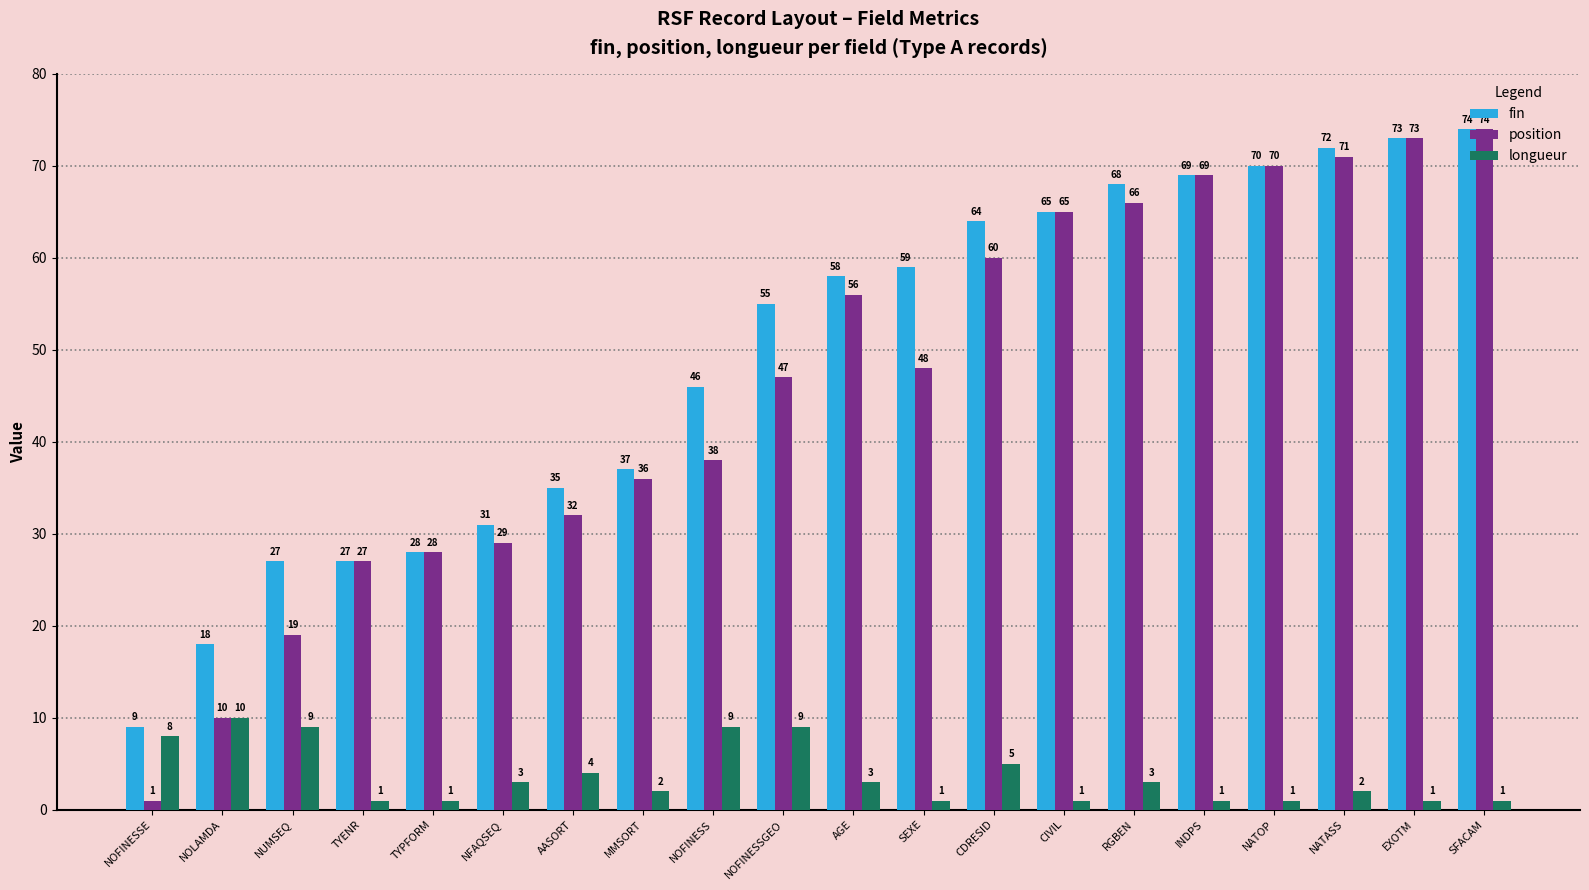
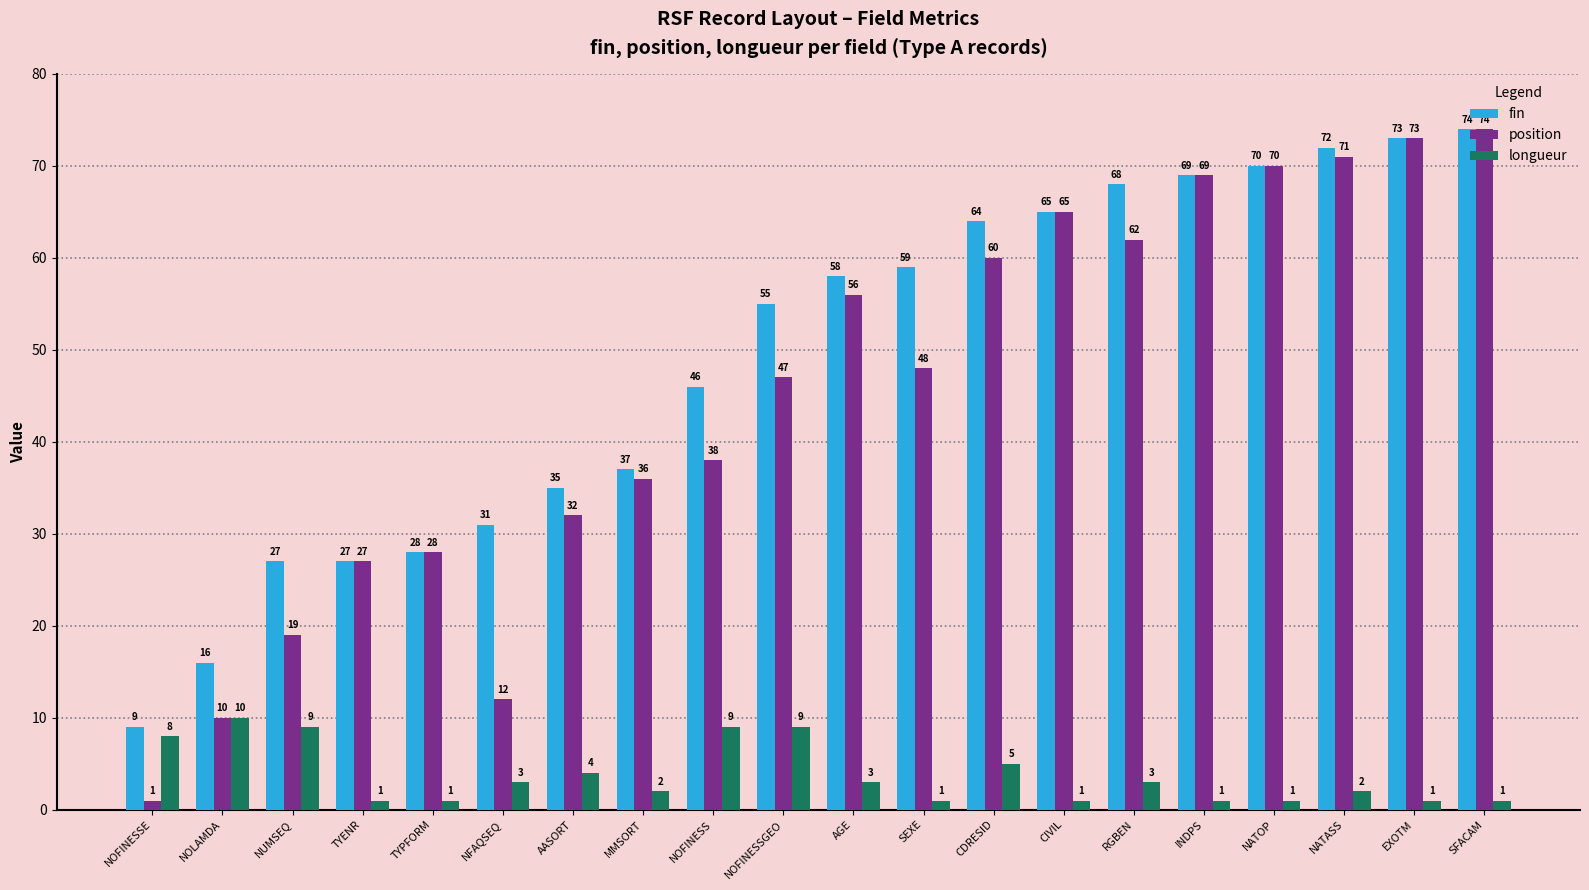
fin, NOLAMDA: 18 -> 16
position, NFAQSEQ: 29 -> 12
position, RGBEN: 66 -> 62
